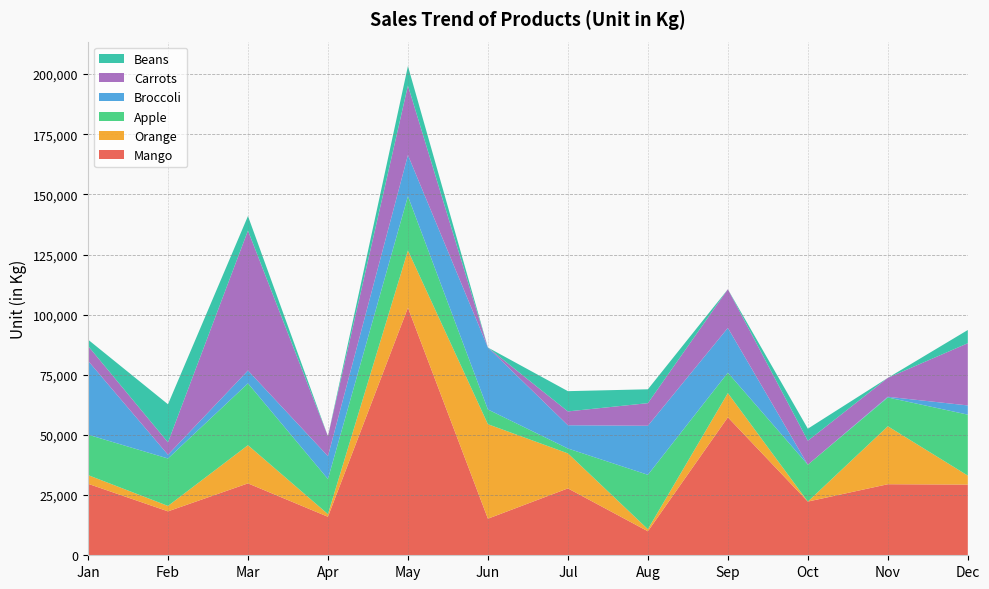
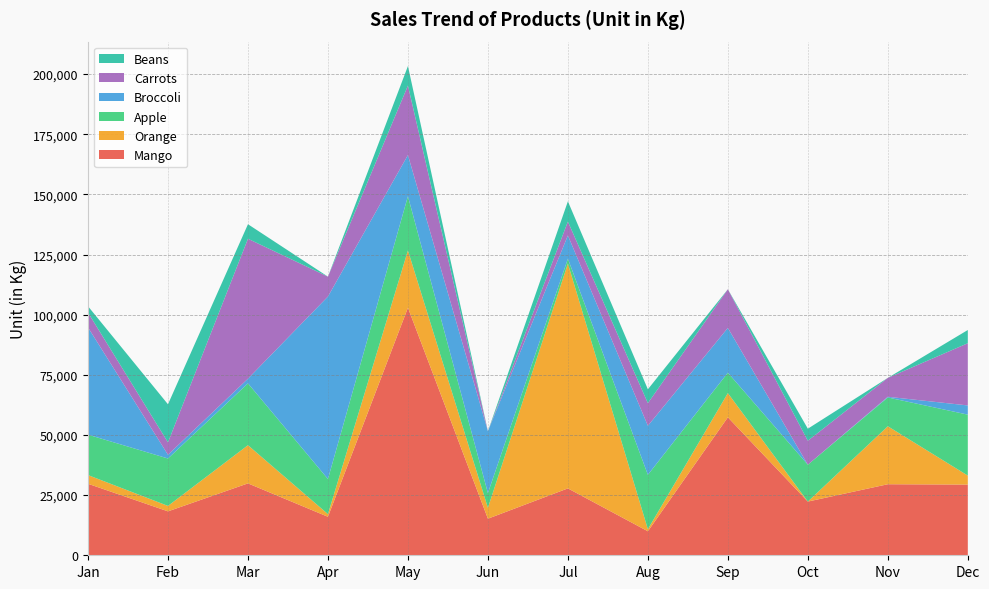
Broccoli, Jan: 31,000 -> 45,000
Broccoli, Mar: 5,000 -> 2,000
Broccoli, Apr: 10,000 -> 76,000
Orange, Jun: 39,000 -> 5,000
Orange, Jul: 15,000 -> 93,000
